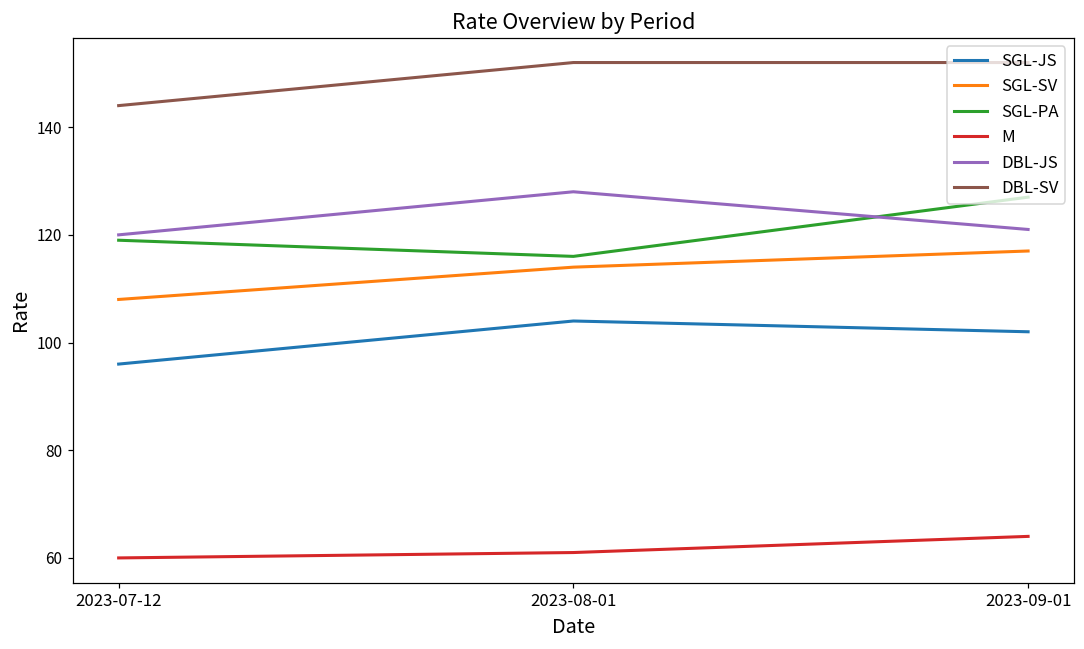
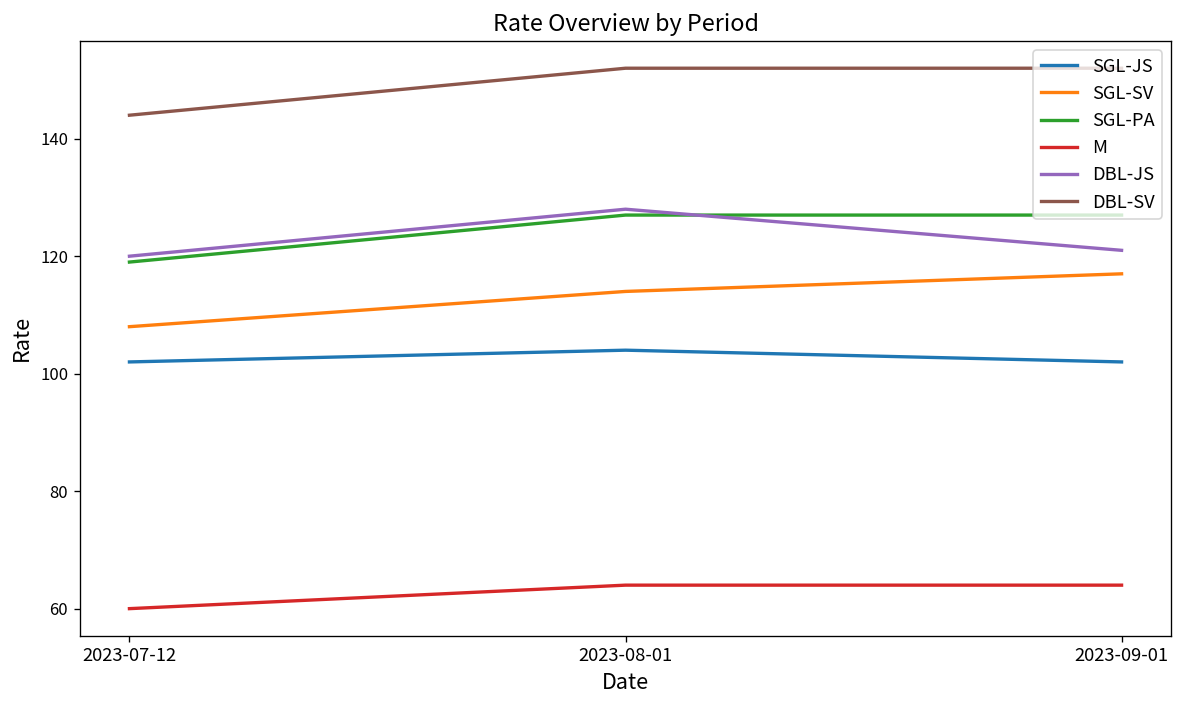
SGL-JS, 2023-07-12: 96 -> 102
SGL-PA, 2023-08-01: 116 -> 127
M, 2023-08-01: 61 -> 64
